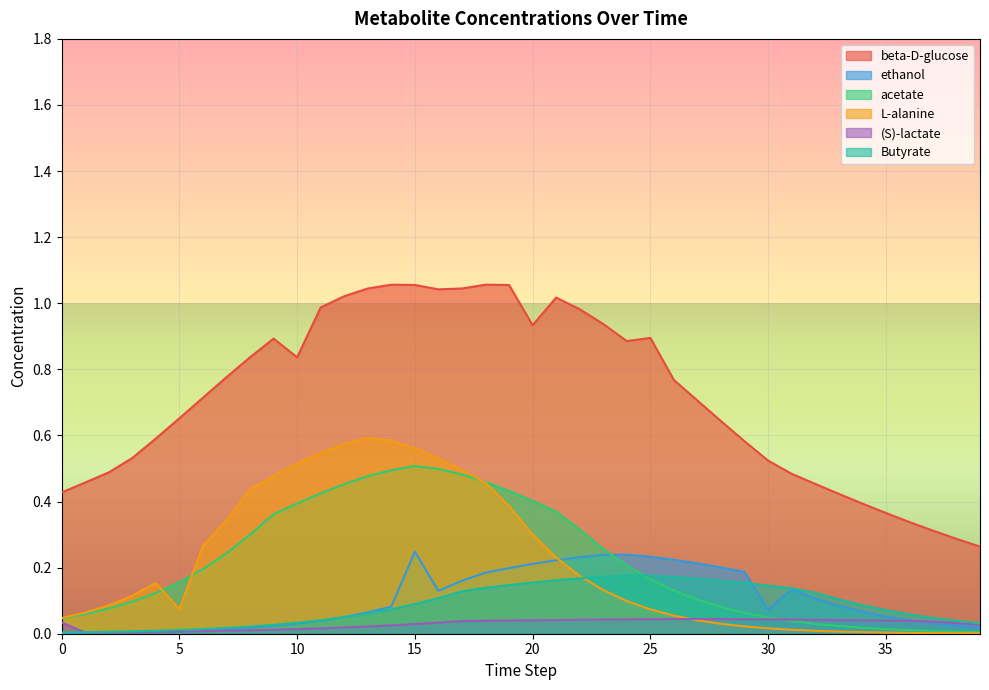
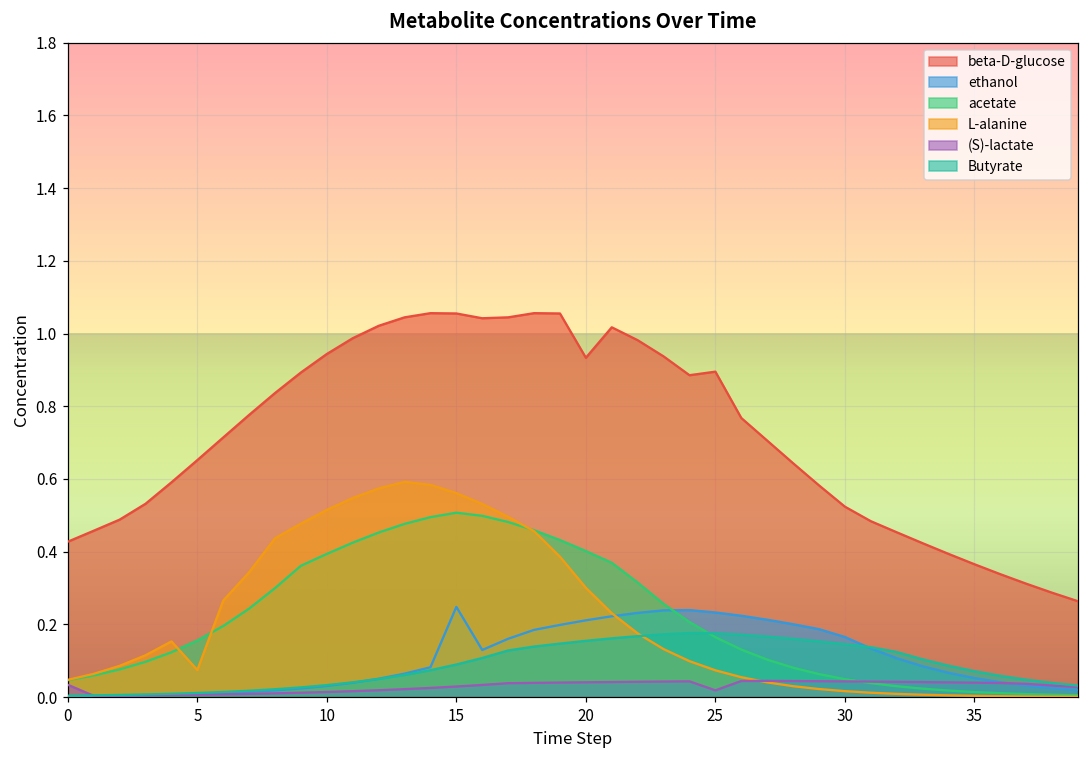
beta-D-glucose, 10: 0.84 -> 0.94
(S)-lactate, 25: 0.04 -> 0.02
ethanol, 30: 0.07 -> 0.17
